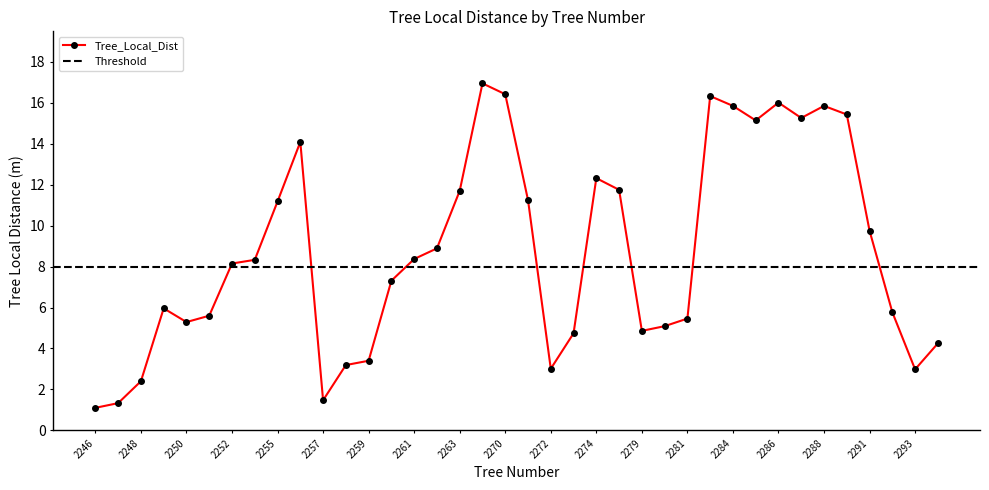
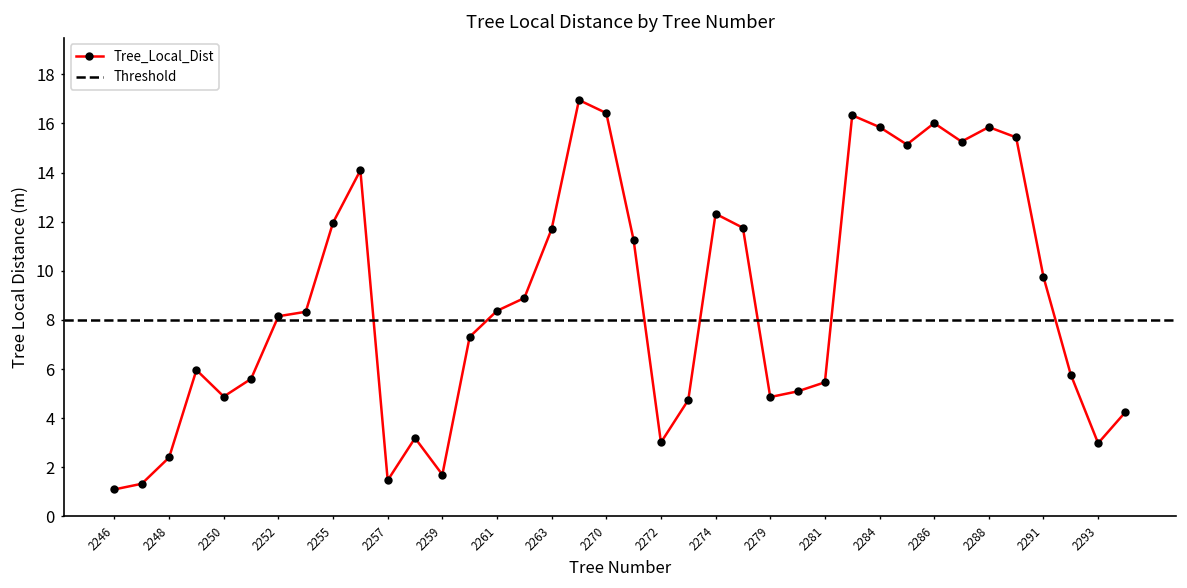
2250: 5.3 -> 4.9
2255: 11.2 -> 12.0
2259: 3.4 -> 1.7
